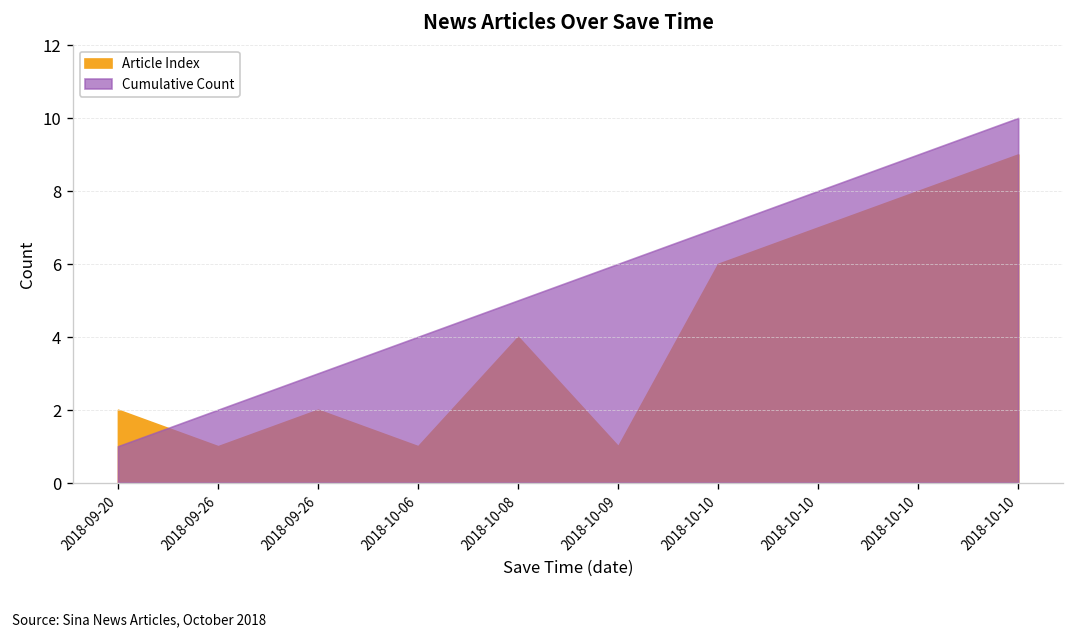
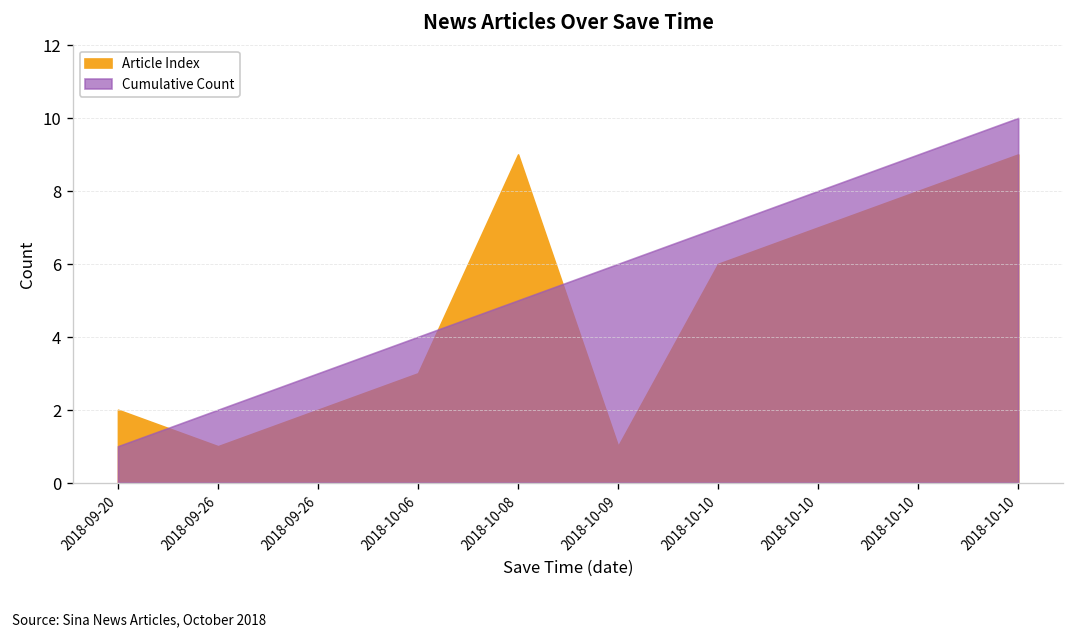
Article Index, 2018-10-06: 1 -> 3
Article Index, 2018-10-08: 4 -> 9
